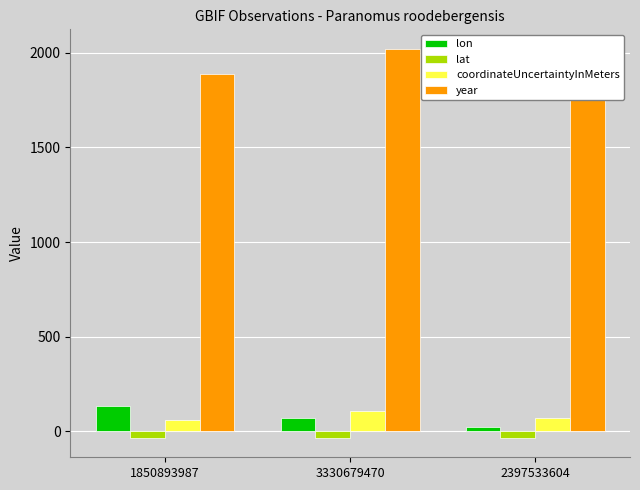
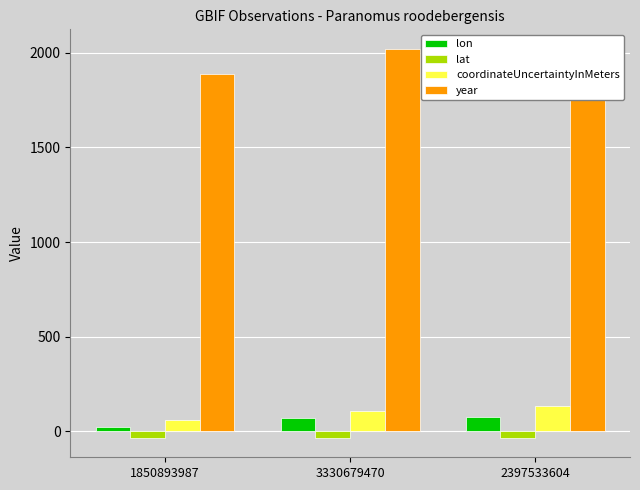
lon, 1850893987: 140 -> 20
lon, 2397533604: 20 -> 70
coordinateUncertaintyInMeters, 2397533604: 70 -> 130
